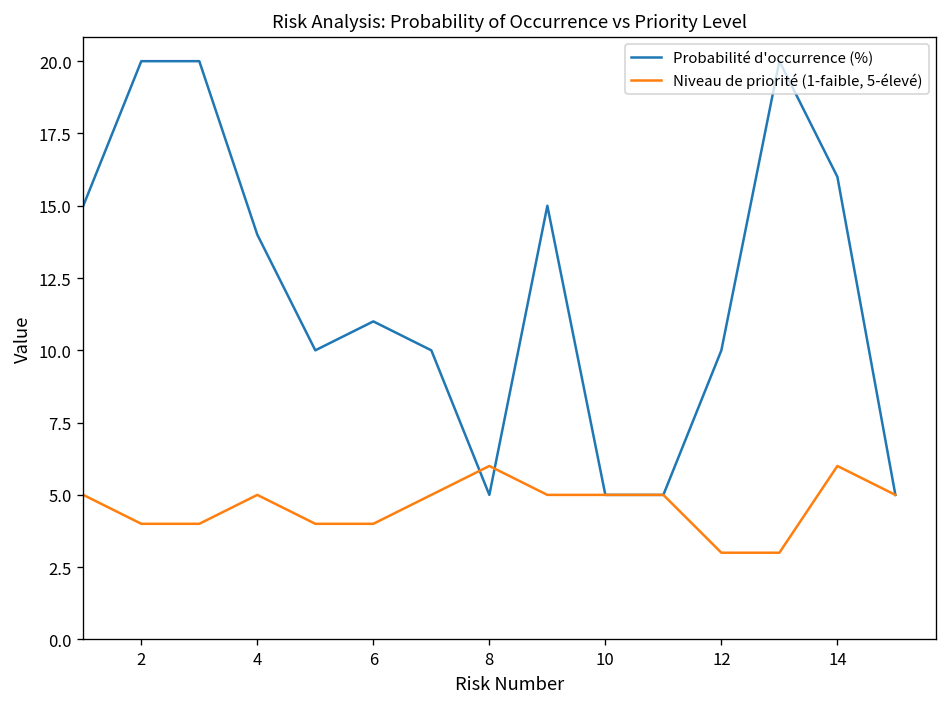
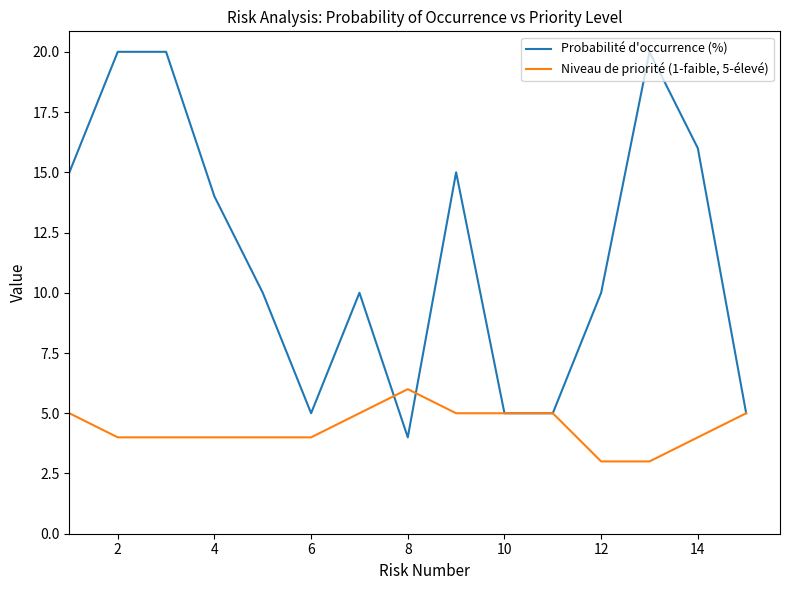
Niveau de priorité (1-faible, 5-élevé), 4: 5 -> 4
Probabilité d'occurrence (%), 6: 11 -> 5
Probabilité d'occurrence (%), 8: 5 -> 4
Niveau de priorité (1-faible, 5-élevé), 14: 6 -> 4
